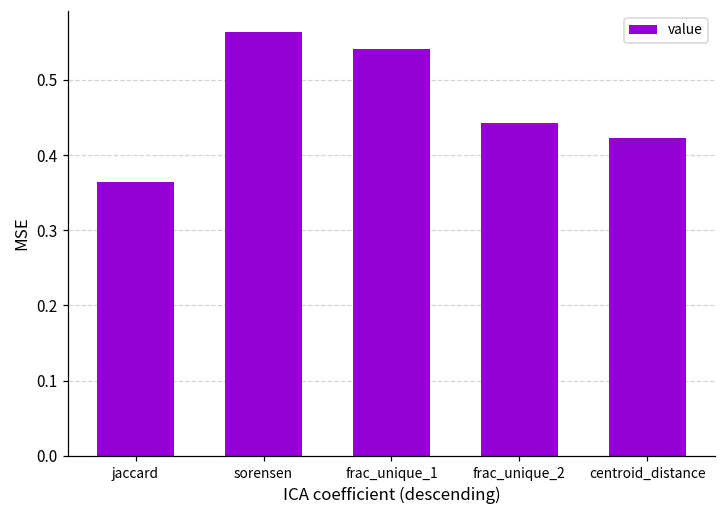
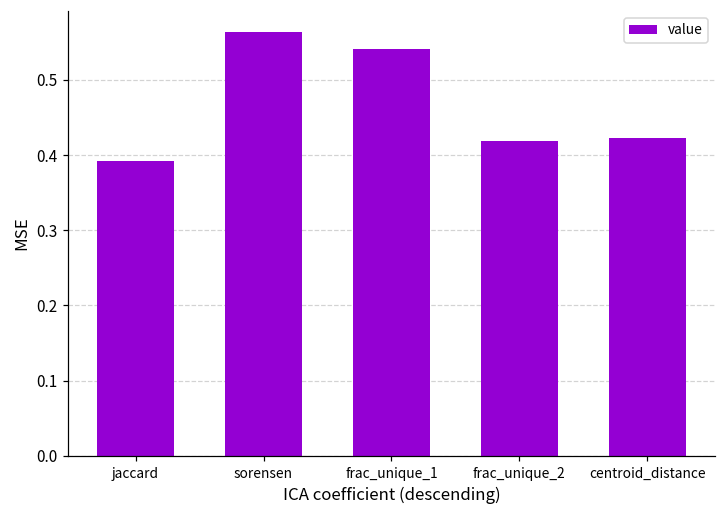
jaccard: 0.36 -> 0.39
frac_unique_2: 0.44 -> 0.42
